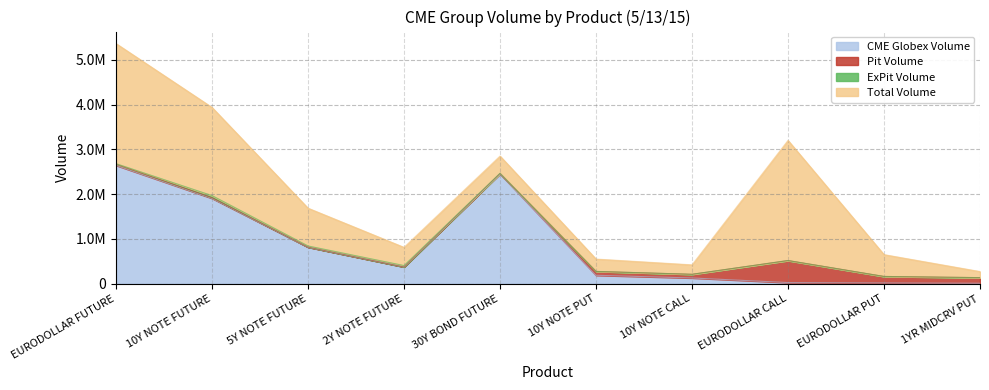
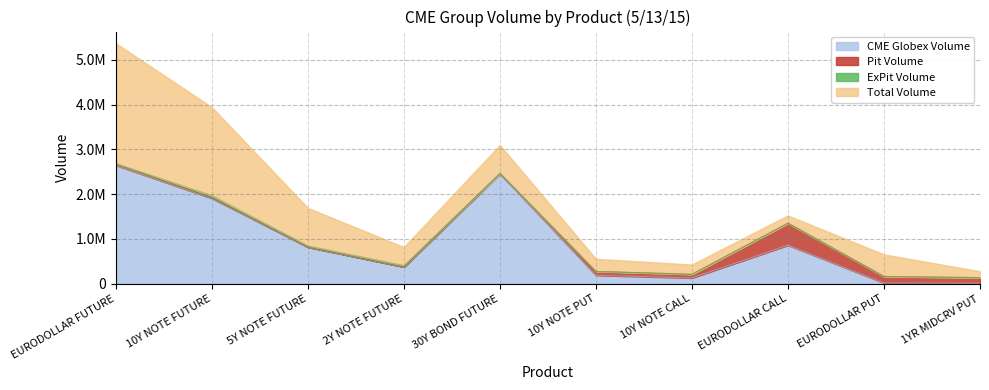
Total Volume, 30Y BOND FUTURE: 400000 -> 600000
CME Globex Volume, EURODOLLAR CALL: 0 -> 900000
Total Volume, EURODOLLAR CALL: 2700000 -> 200000
